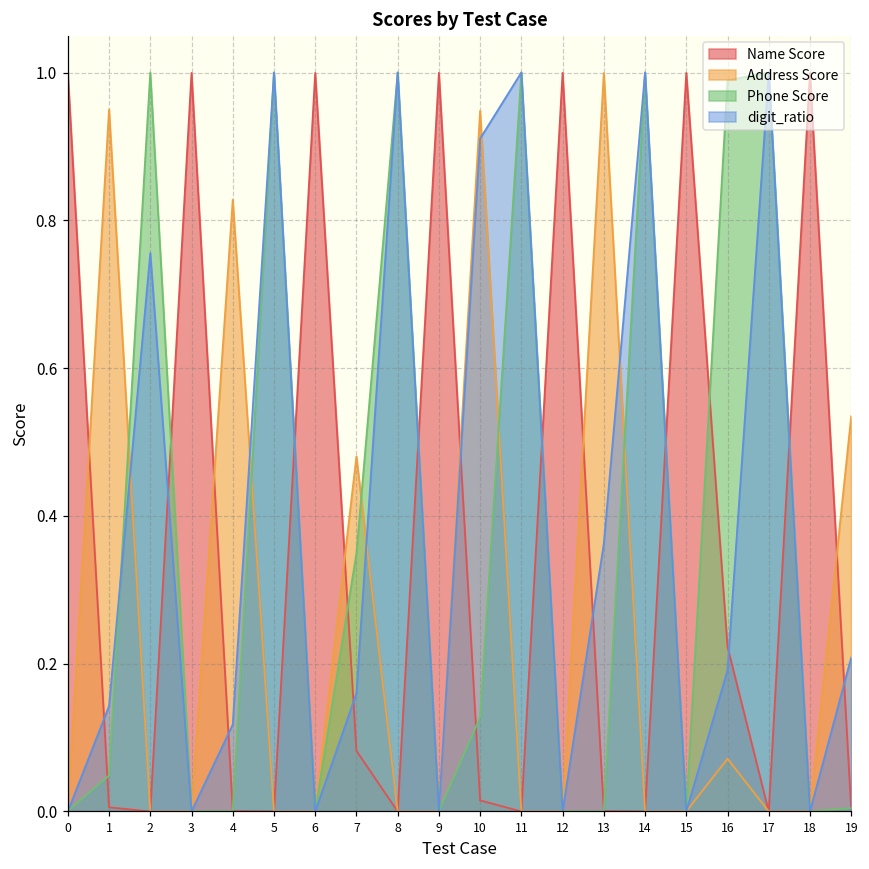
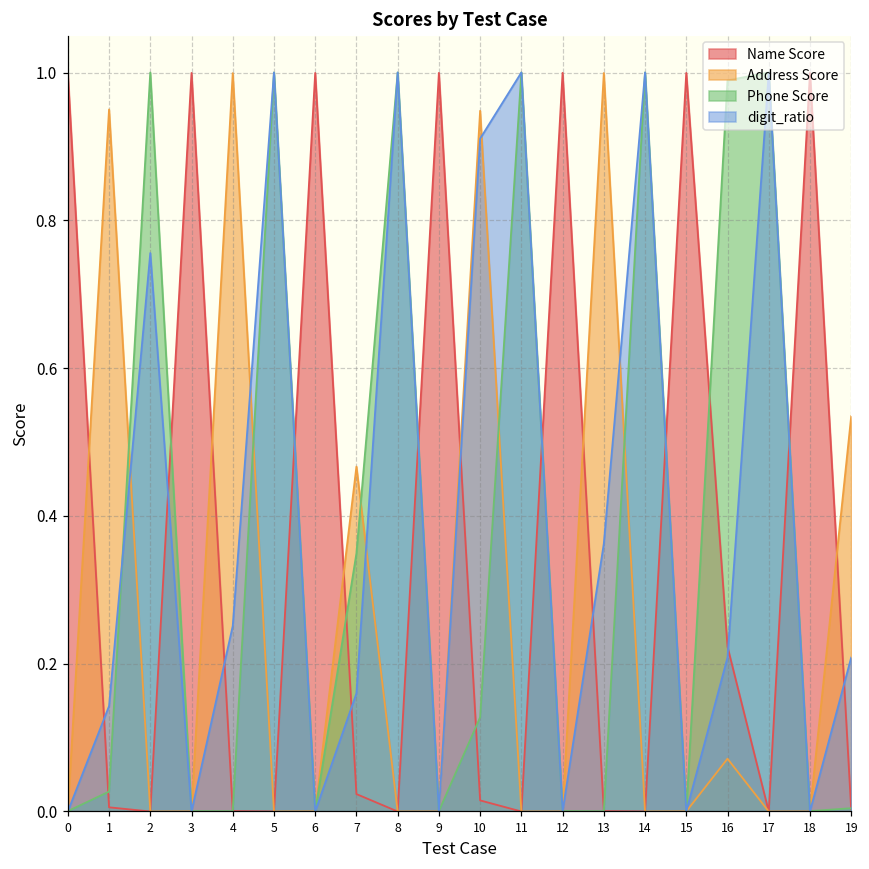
Phone Score, 1: 0.05 -> 0.03
Address Score, 4: 0.83 -> 1.00
digit_ratio, 4: 0.12 -> 0.25
Name Score, 7: 0.08 -> 0.02
Address Score, 7: 0.48 -> 0.47
digit_ratio, 16: 0.19 -> 0.21
